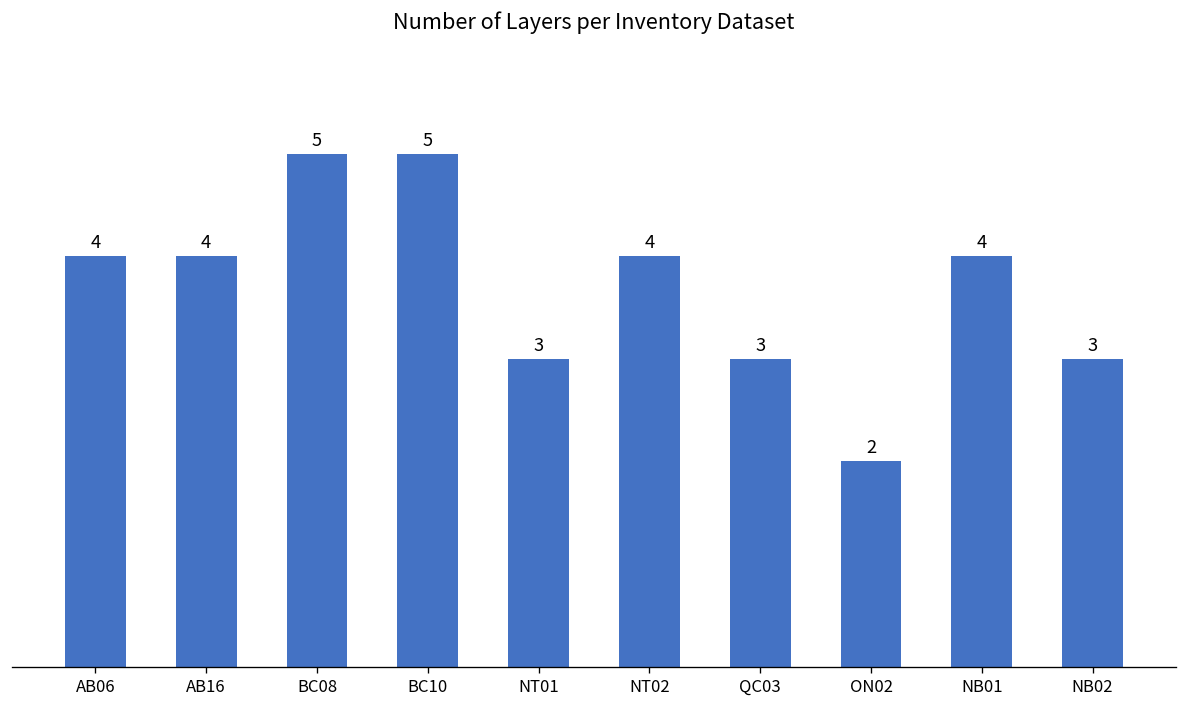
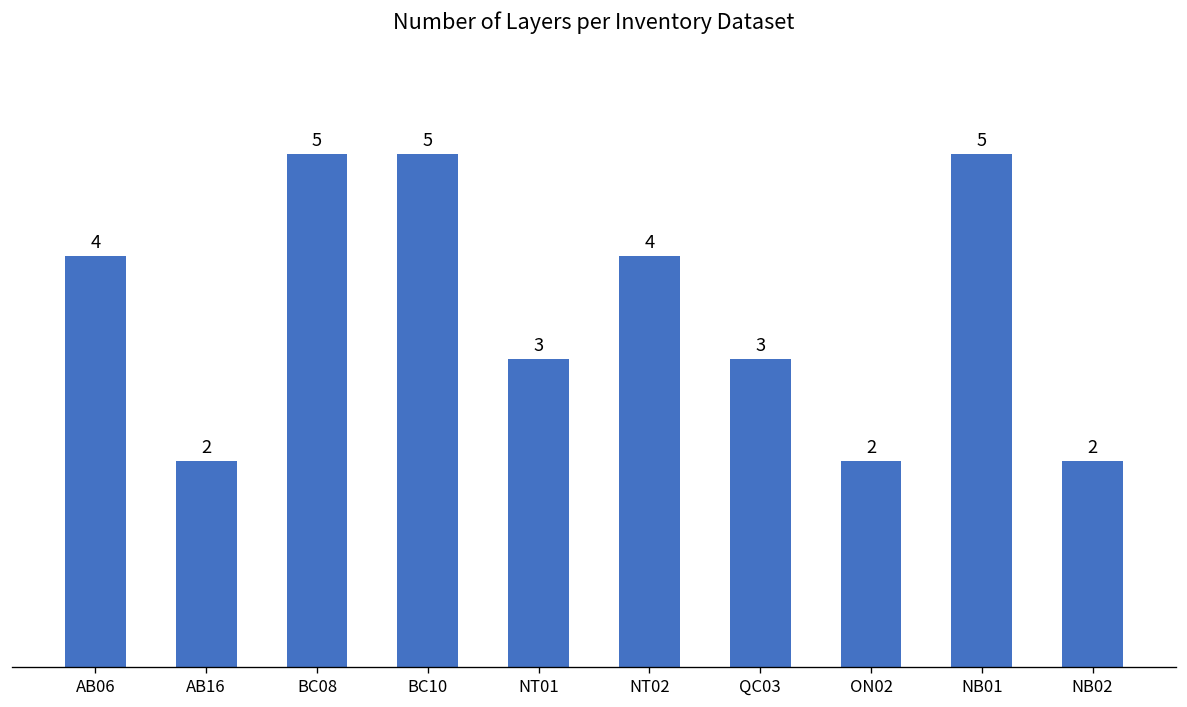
AB16: 4 -> 2
NB01: 4 -> 5
NB02: 3 -> 2
